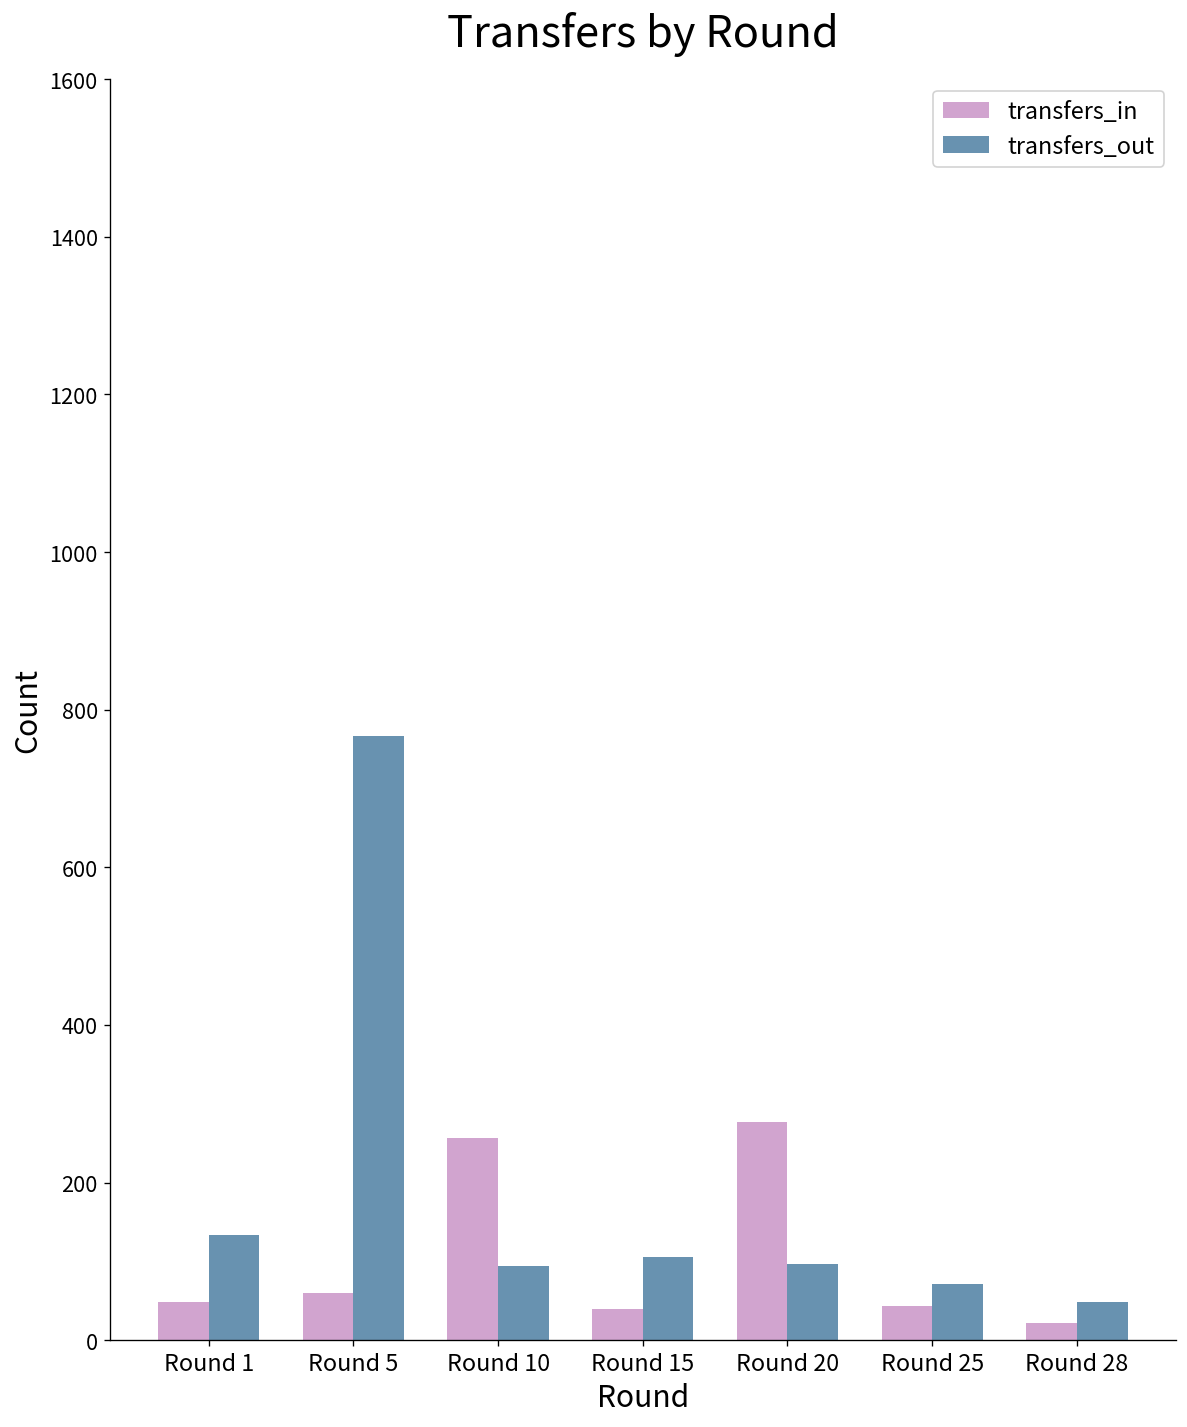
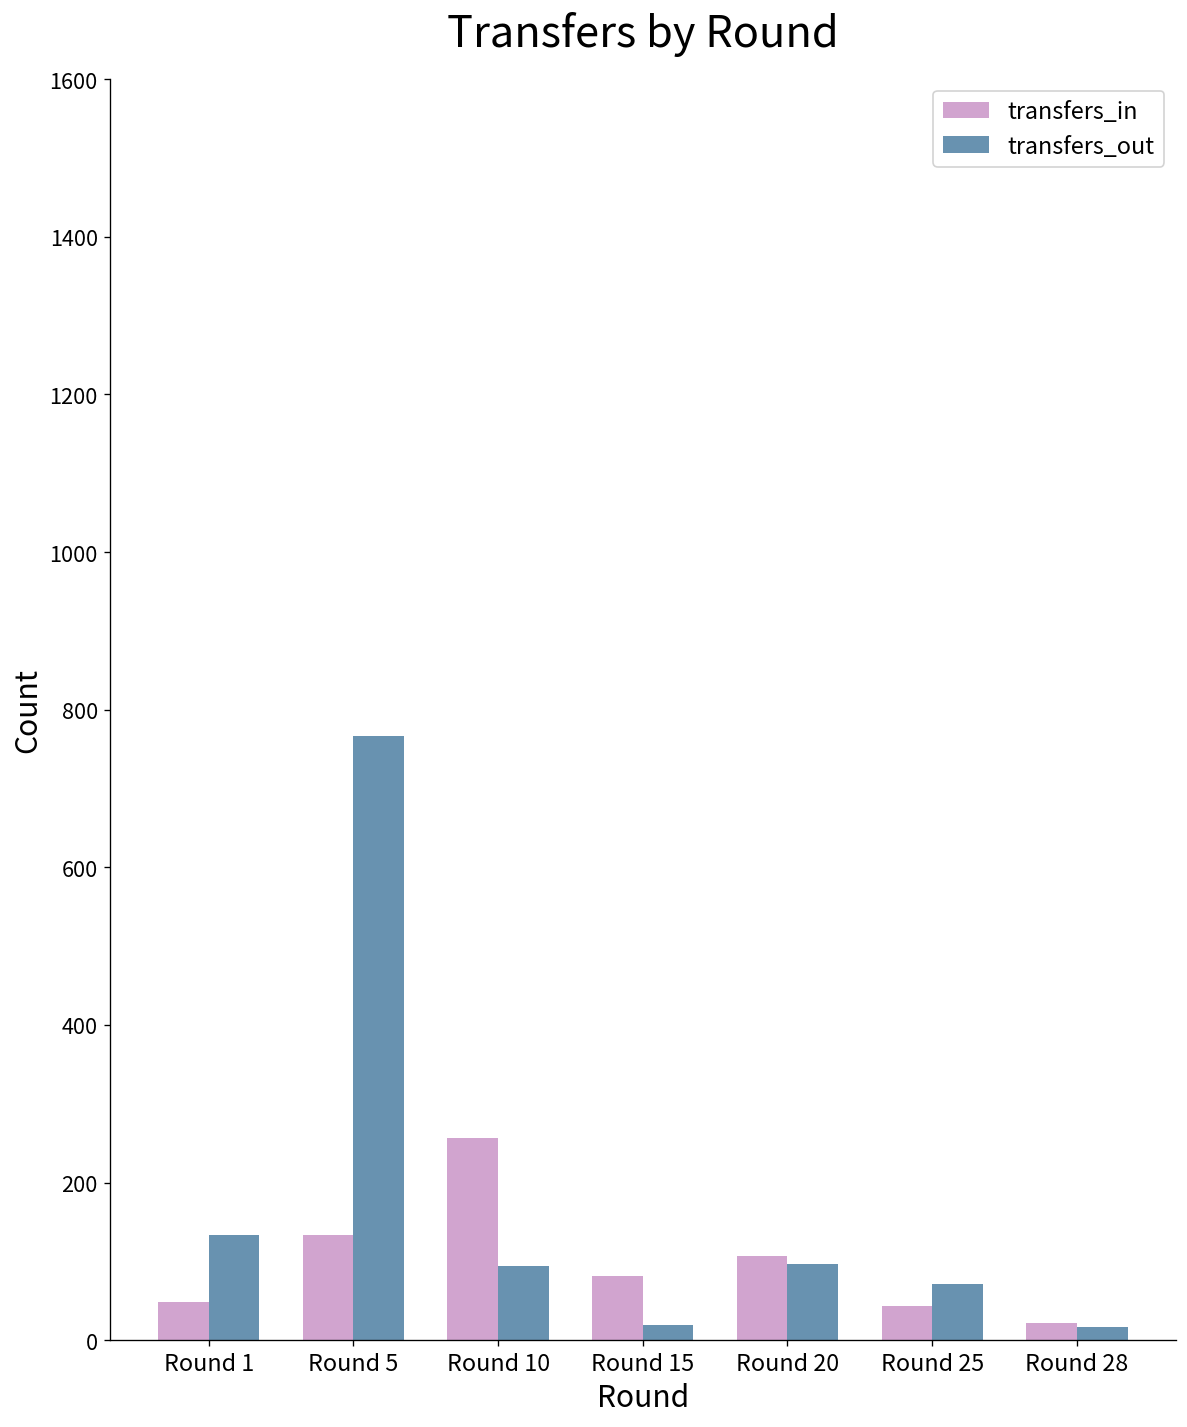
transfers_in, Round 5: 60 -> 130
transfers_in, Round 15: 40 -> 80
transfers_out, Round 15: 110 -> 20
transfers_in, Round 20: 280 -> 110
transfers_out, Round 28: 50 -> 20
